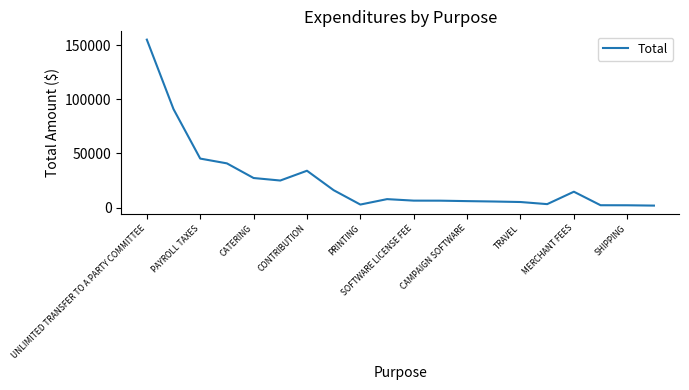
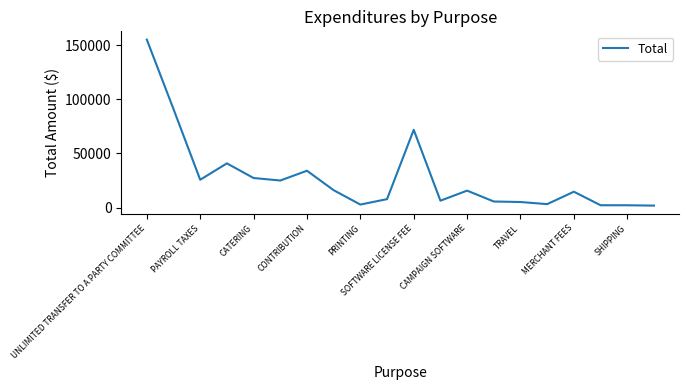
PAYROLL TAXES: 45000 -> 26000
SOFTWARE LICENSE FEE: 6000 -> 72000
CAMPAIGN SOFTWARE: 6000 -> 16000
